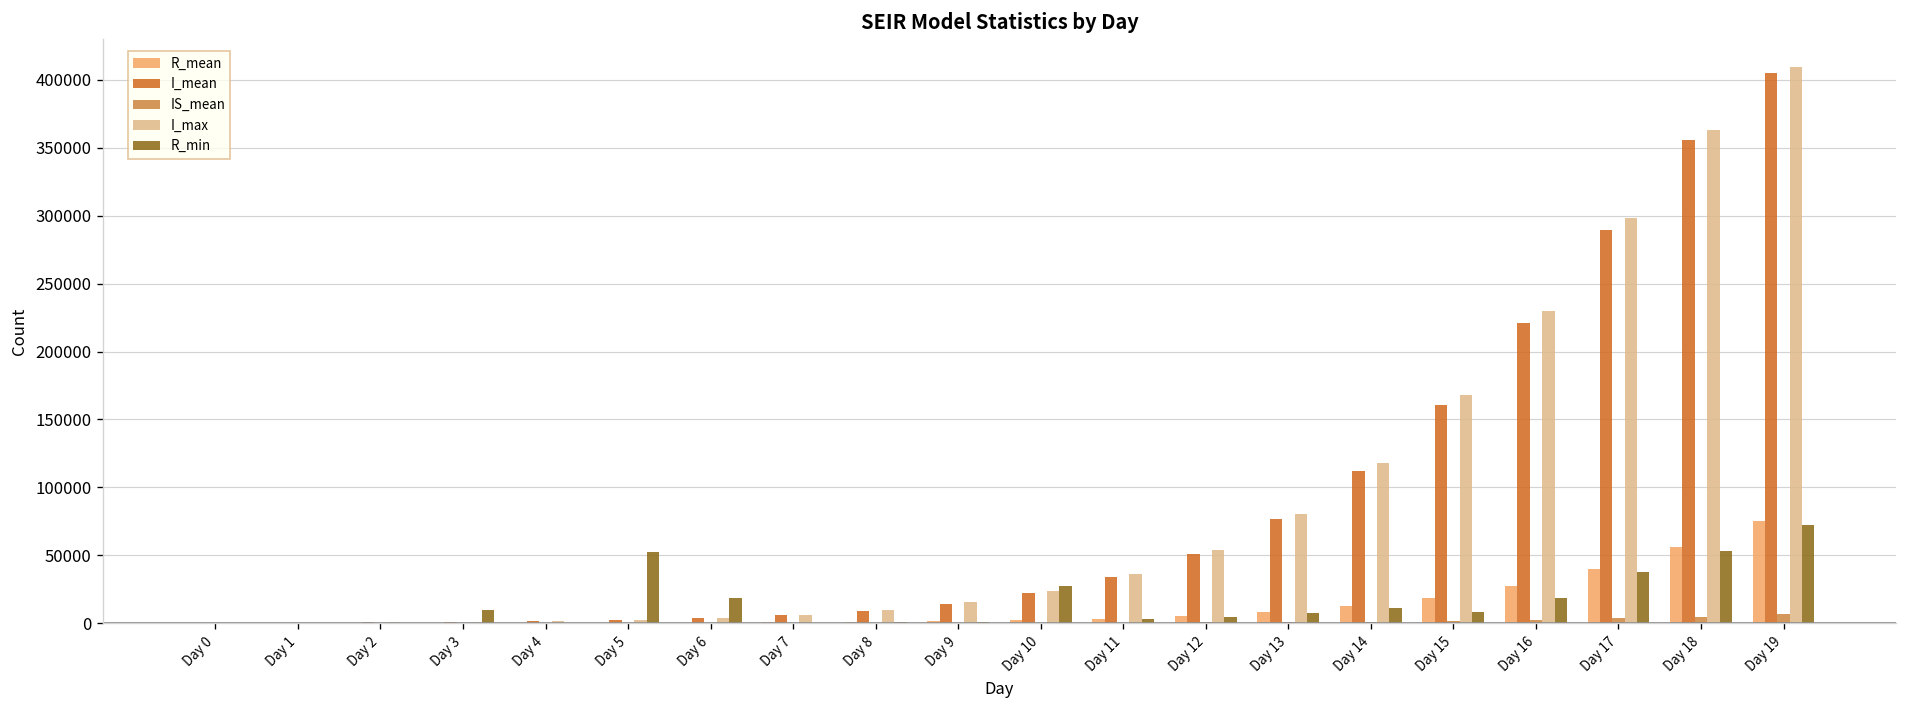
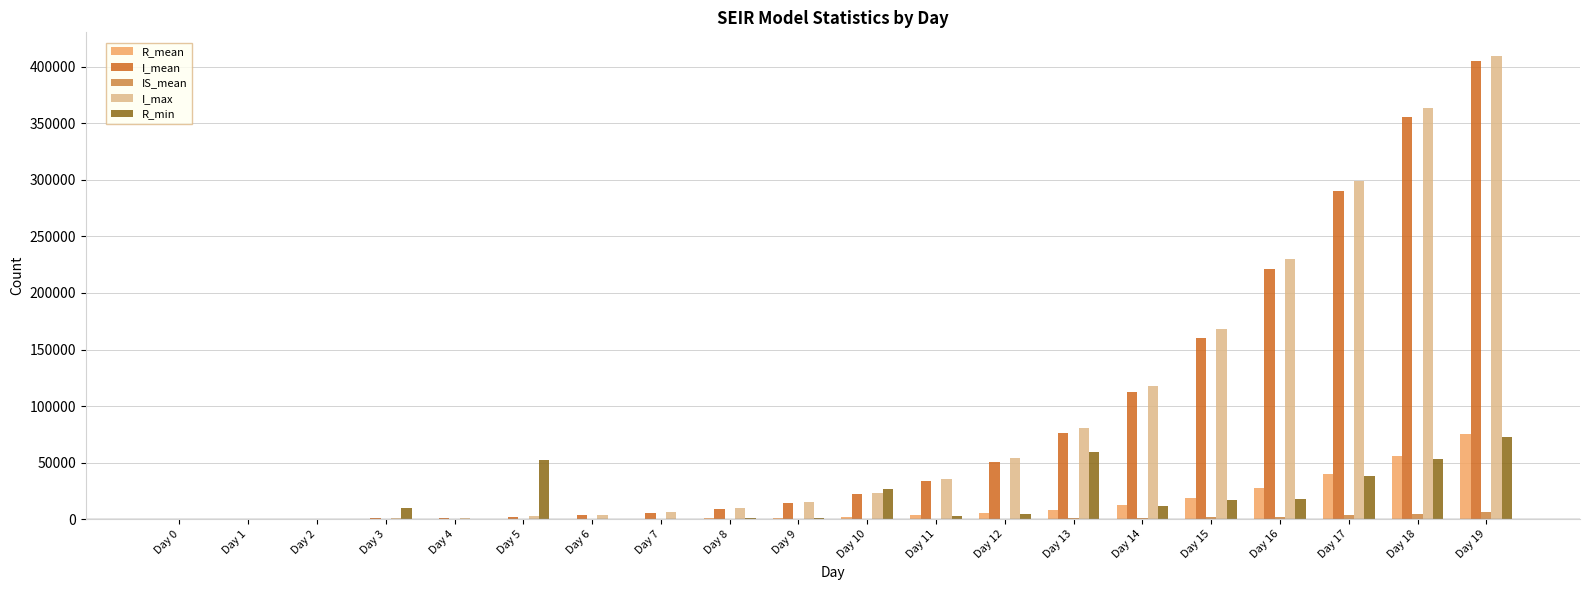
R_min, Day 6: 18000 -> 0
R_min, Day 13: 7000 -> 59000
R_min, Day 15: 8000 -> 17000
